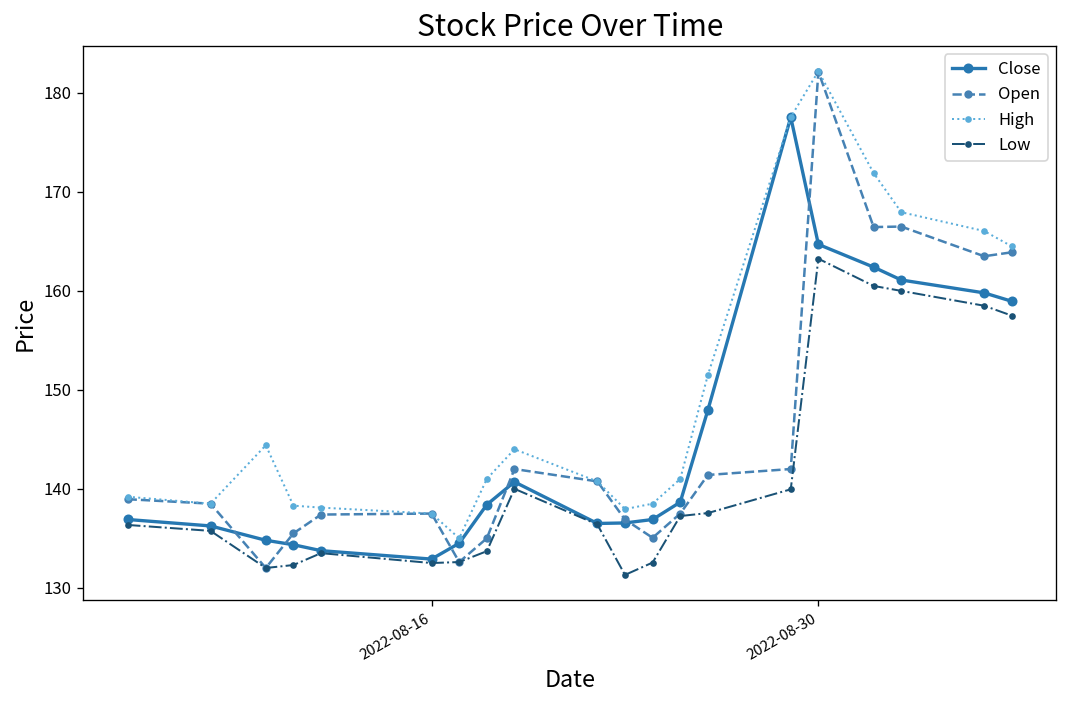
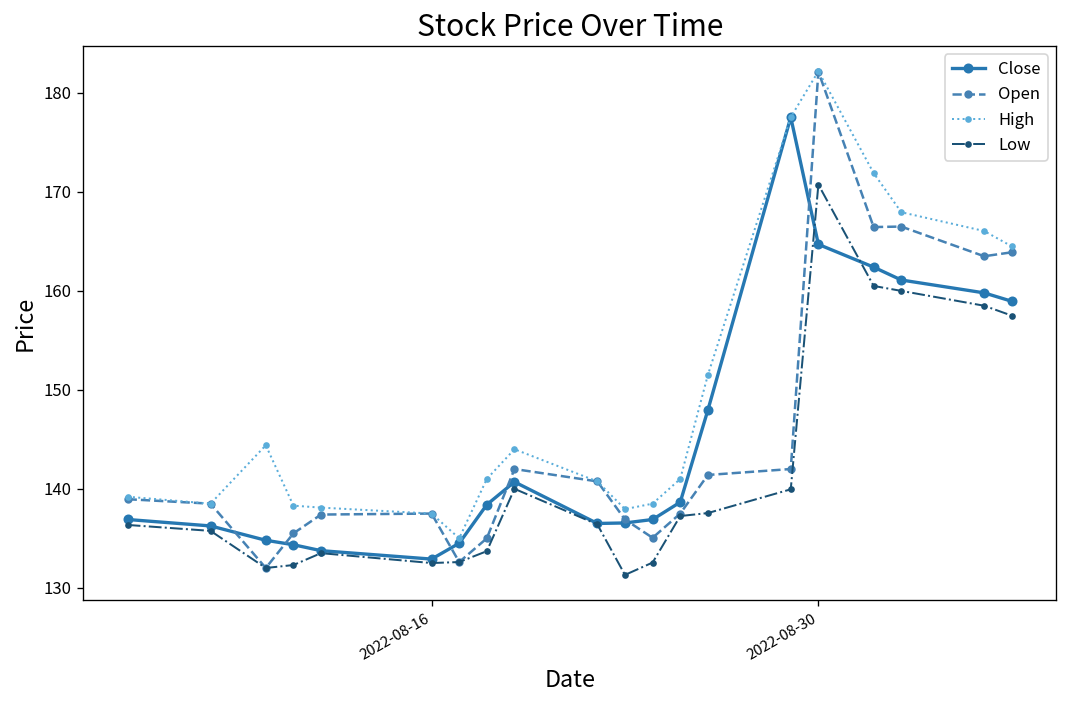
Low, 2022-08-30: 163 -> 171
